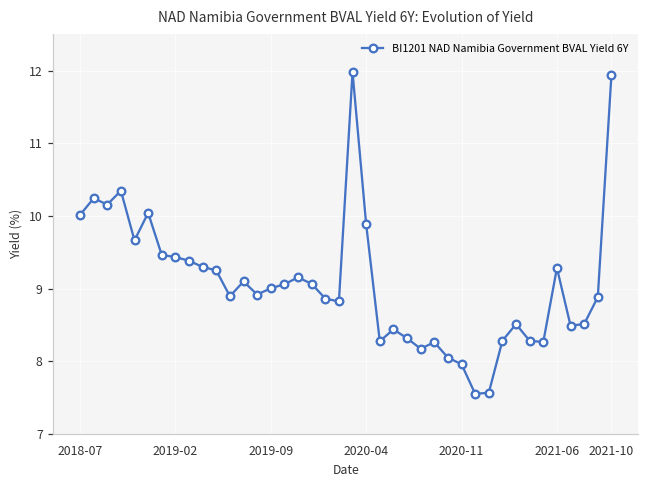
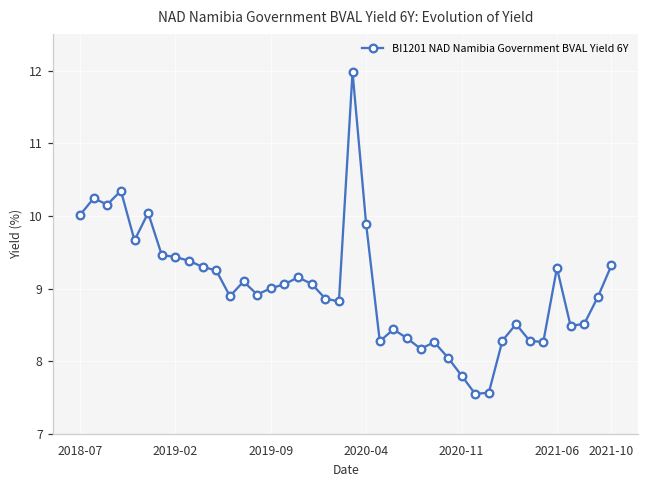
2020-11: 8.0 -> 7.8
2021-10: 11.9 -> 9.3
